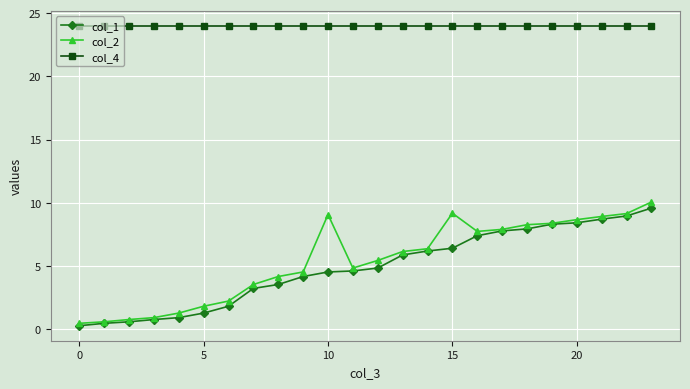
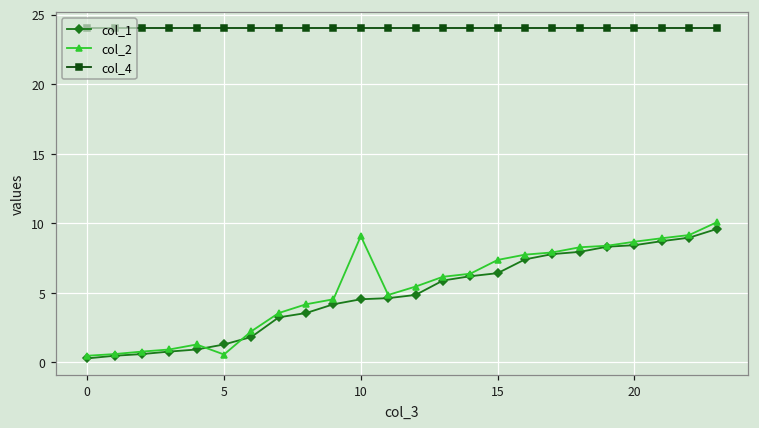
col_2, 5: 1.8 -> 0.6
col_2, 15: 9.2 -> 7.4
